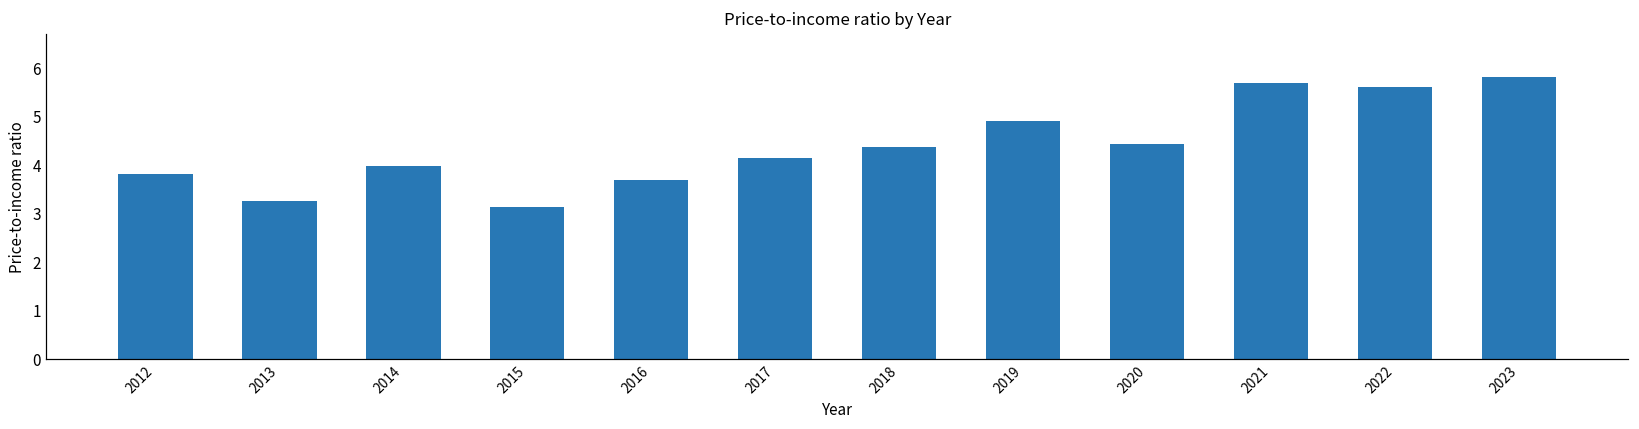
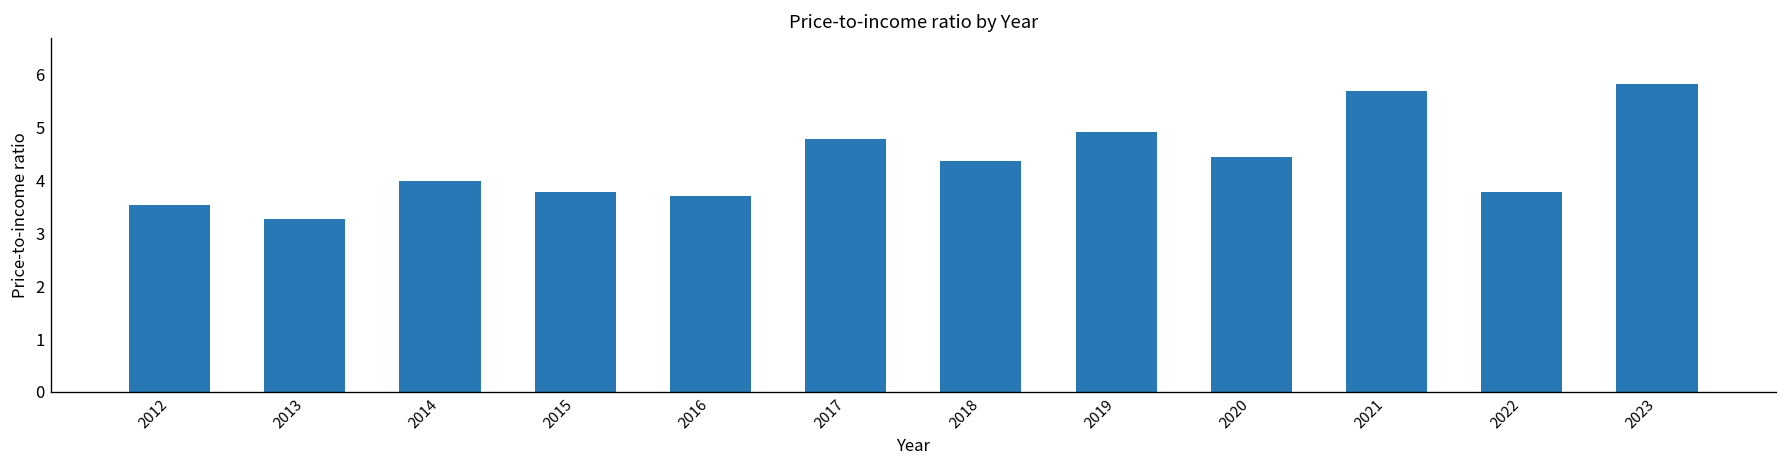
2012: 3.8 -> 3.5
2015: 3.1 -> 3.8
2017: 4.2 -> 4.8
2022: 5.6 -> 3.8
